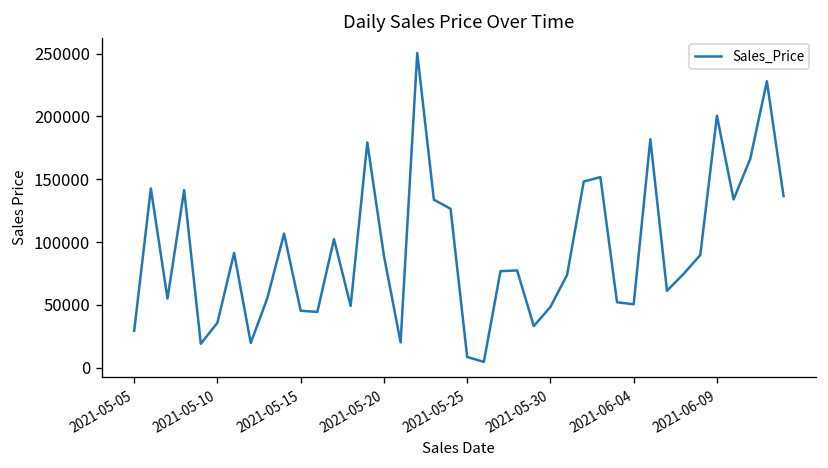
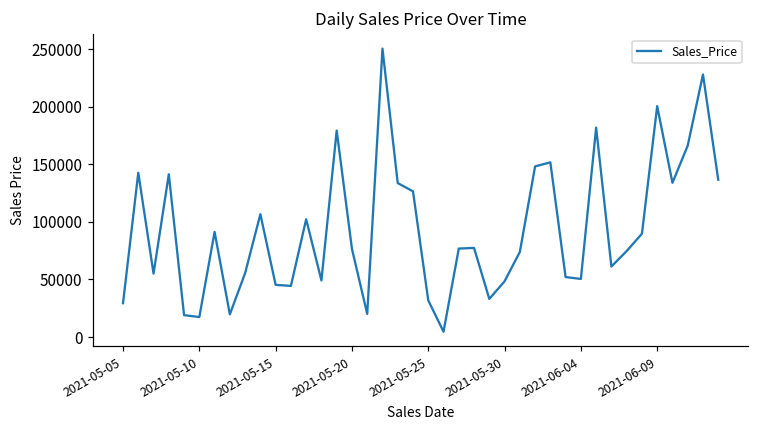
2021-05-10: 36000 -> 17000
2021-05-20: 89000 -> 77000
2021-05-25: 9000 -> 32000
